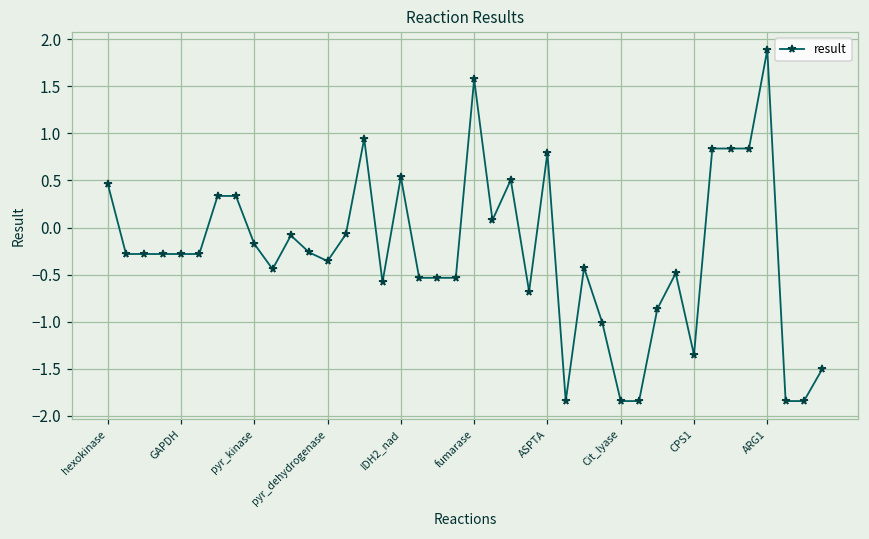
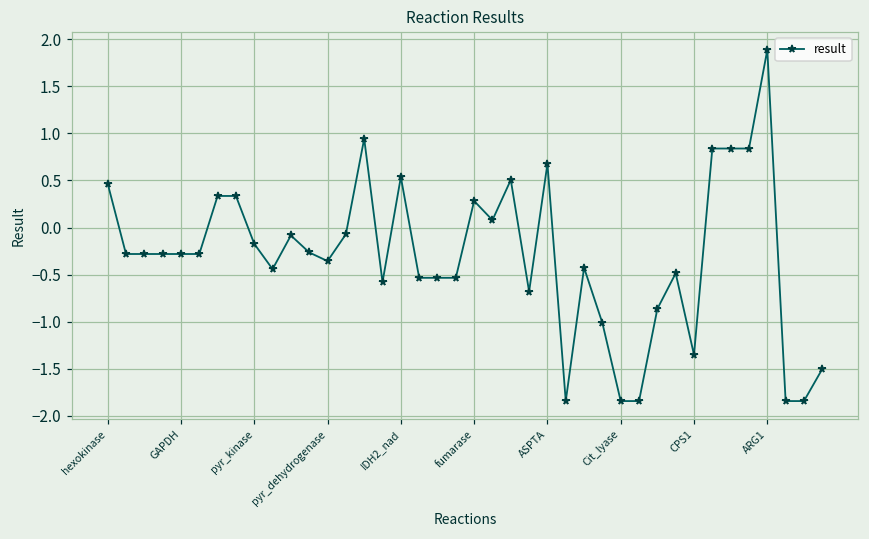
fumarase: 1.6 -> 0.3
ASPTA: 0.8 -> 0.7
